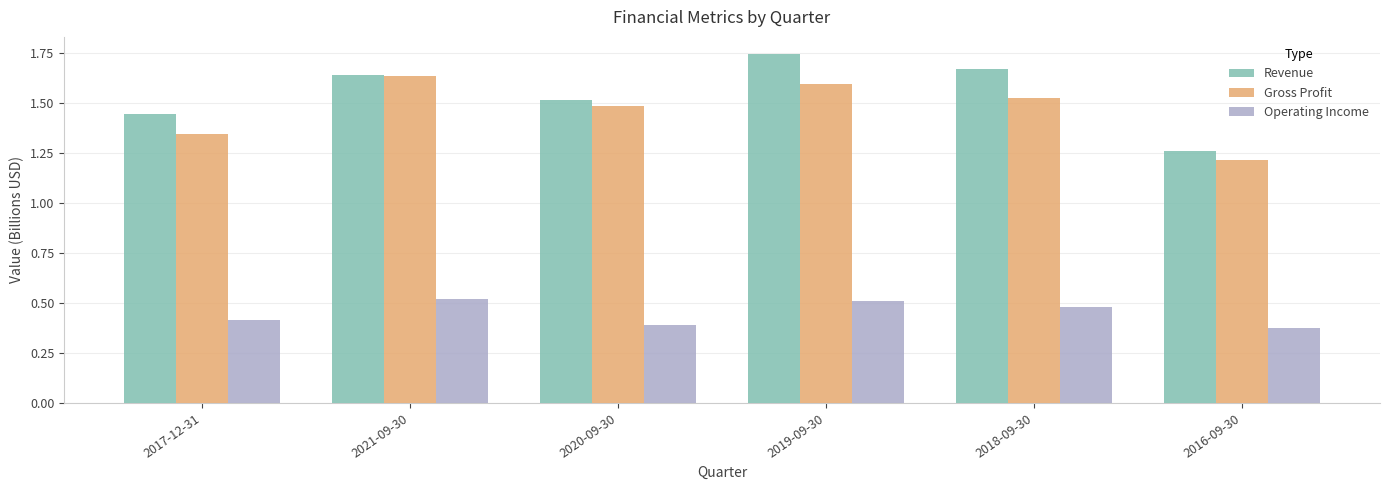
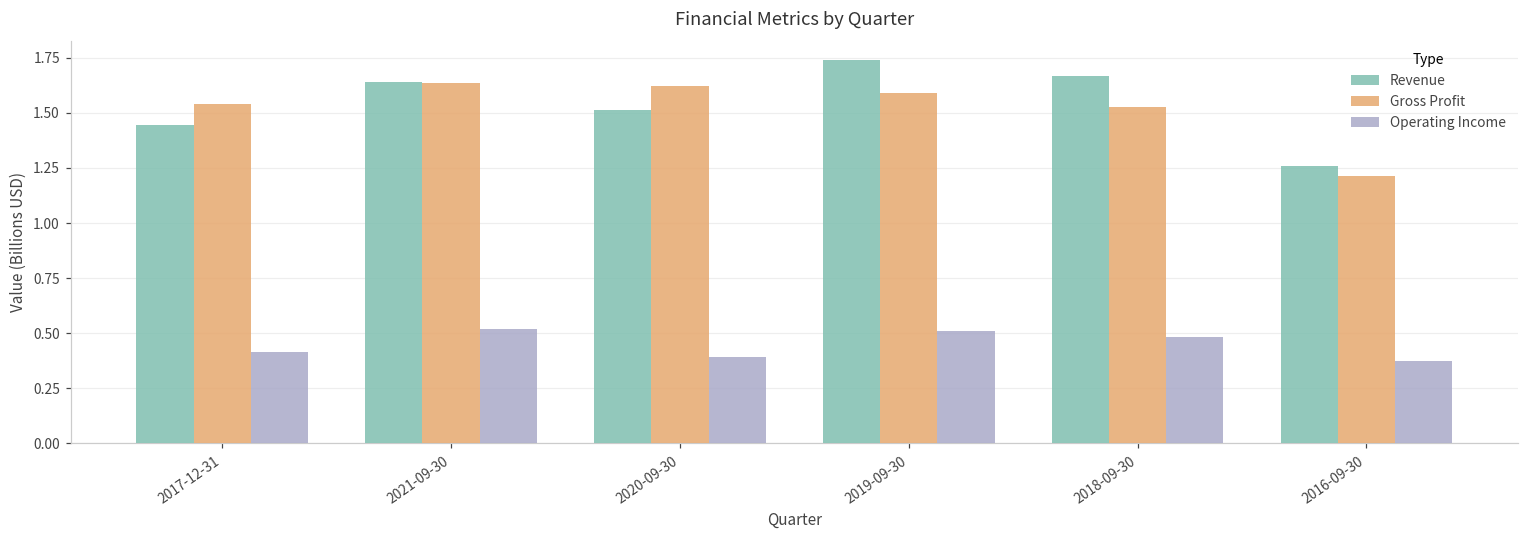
Gross Profit, 2017-12-31: 1.35 -> 1.54
Gross Profit, 2020-09-30: 1.49 -> 1.62
